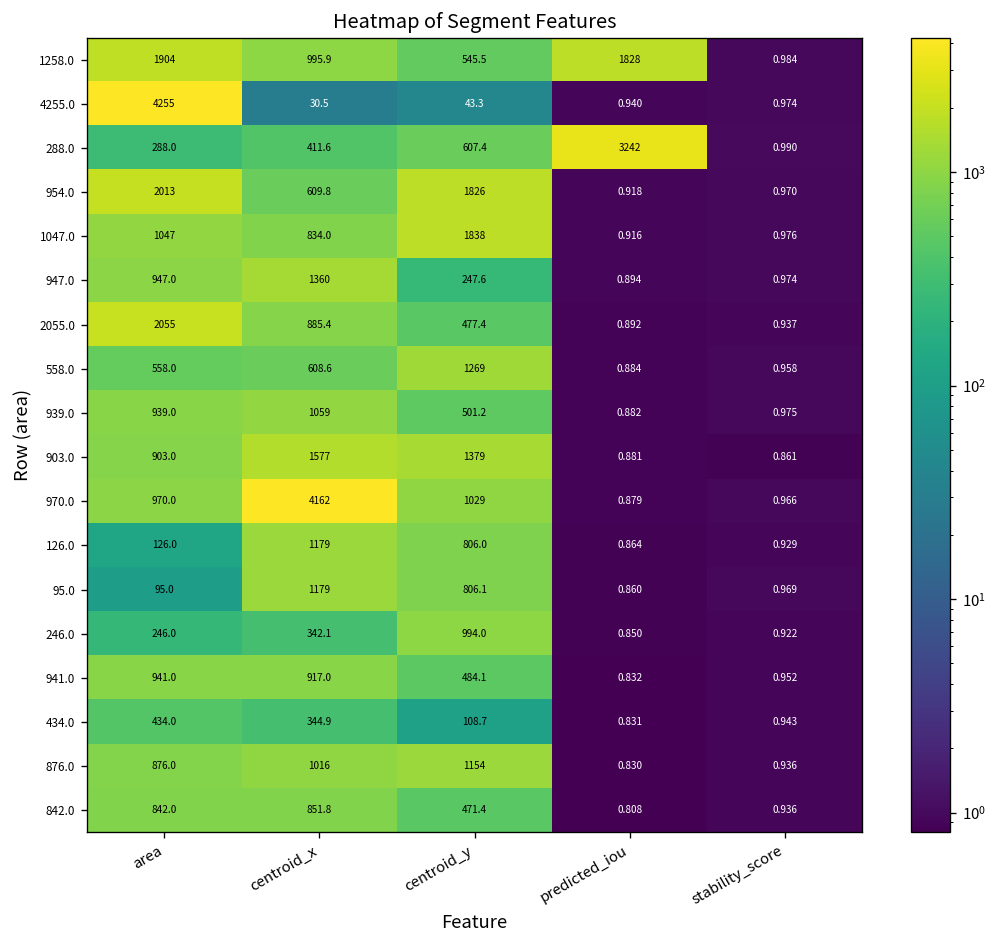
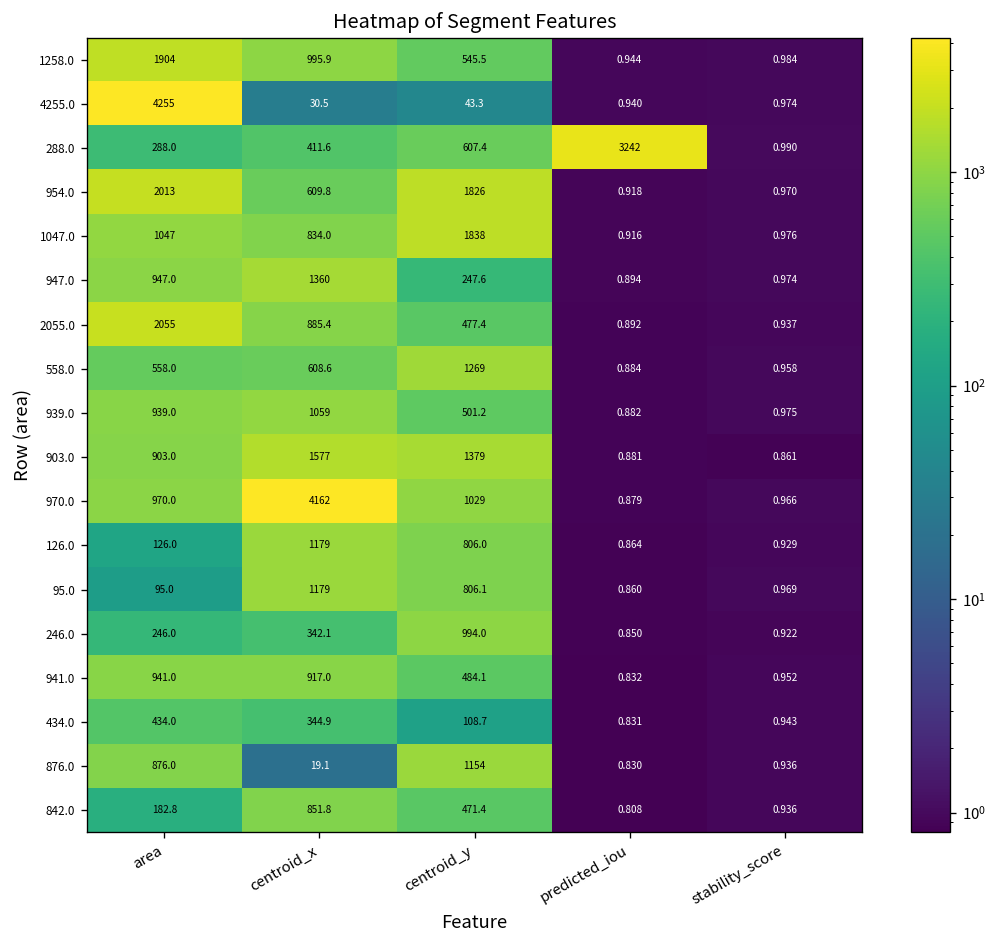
1258.0, predicted_iou: 1828 -> 0.944
876.0, centroid_x: 1016 -> 19.1
842.0, area: 842.0 -> 182.8
